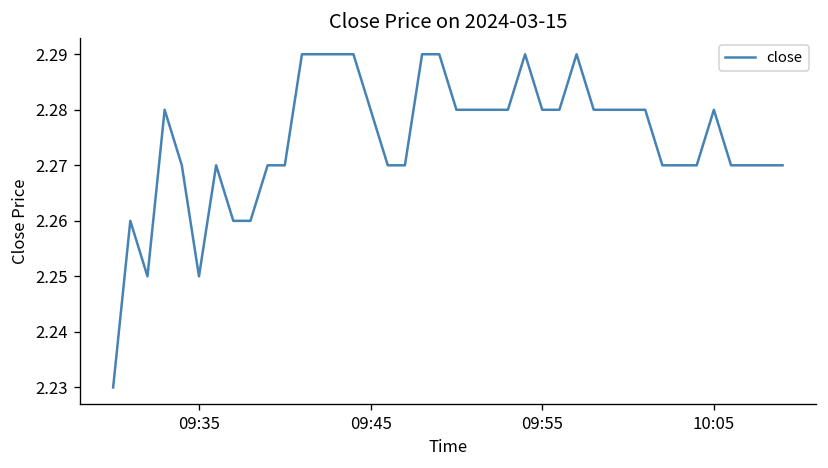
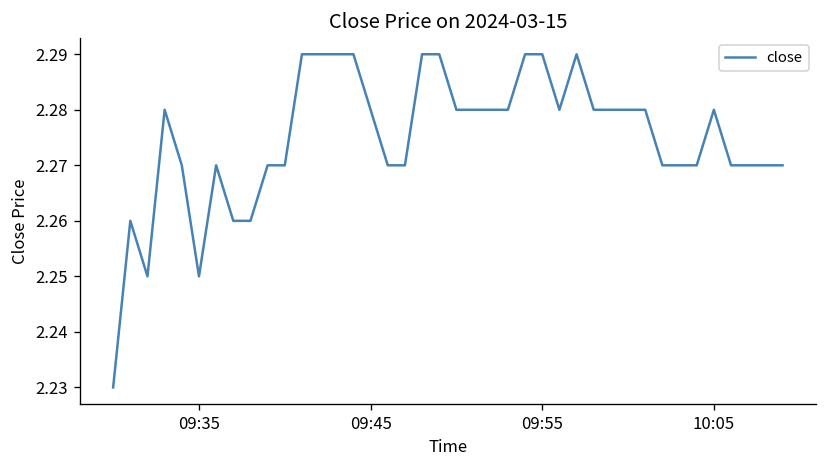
09:55: 2.28 -> 2.29
